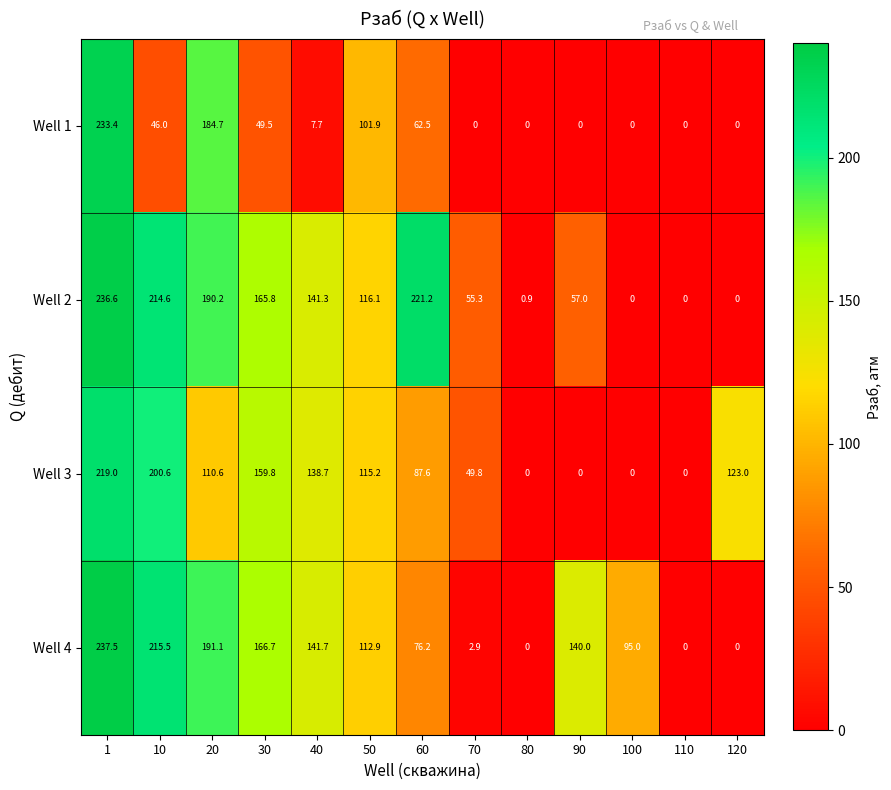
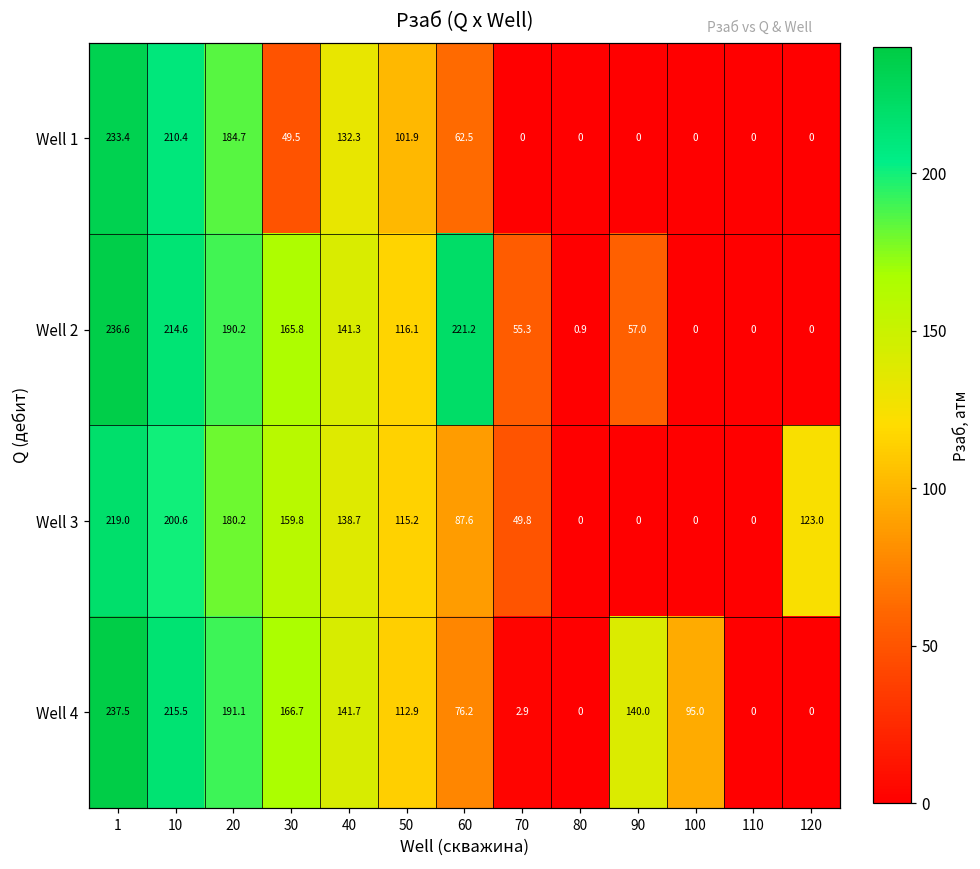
Well 1, 10: 46.0 -> 210.4
Well 1, 40: 7.7 -> 132.3
Well 3, 20: 110.6 -> 180.2
